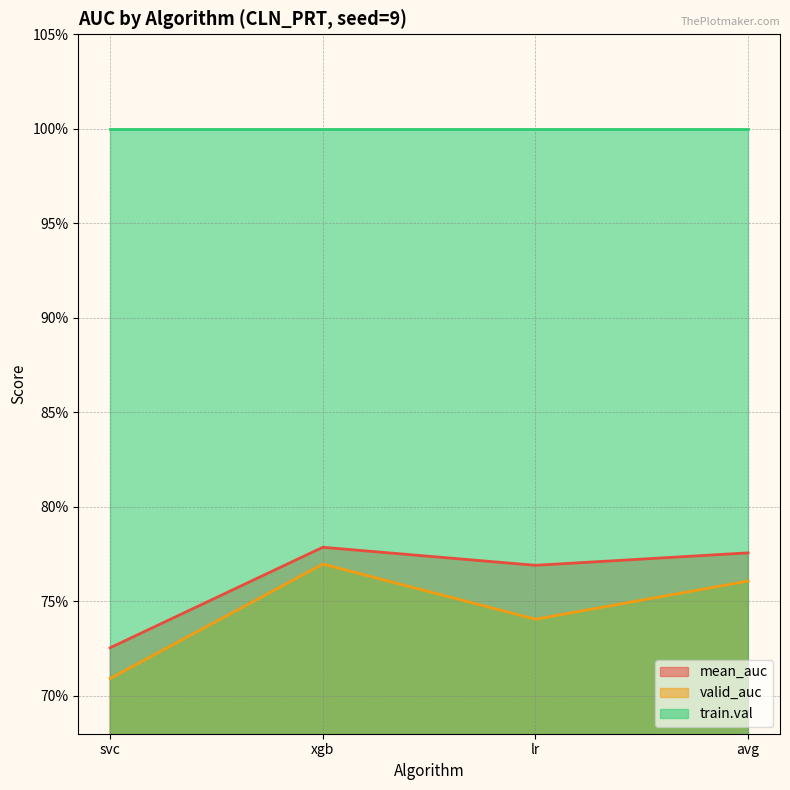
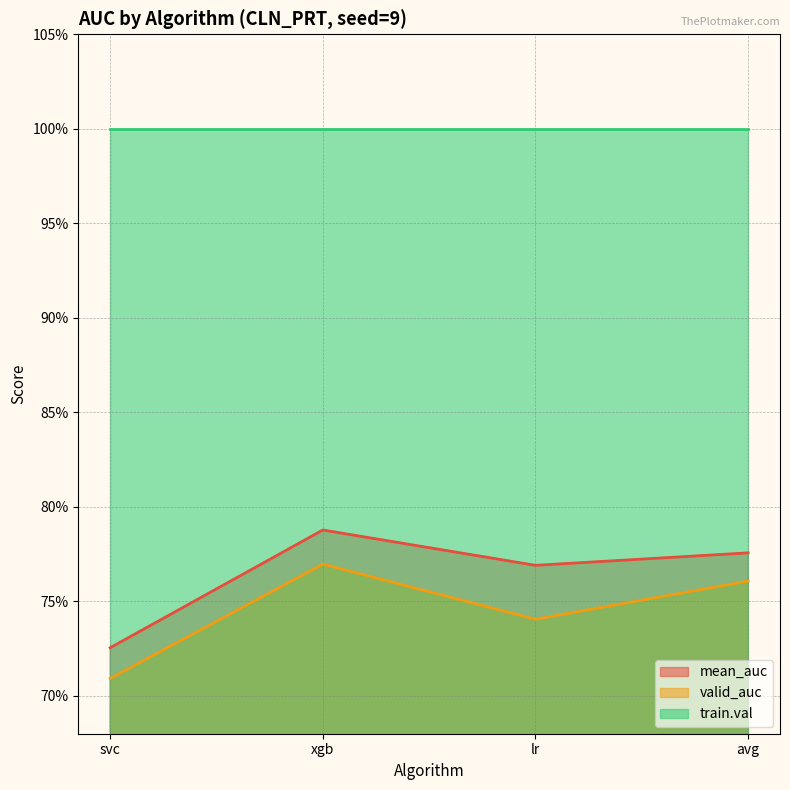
mean_auc, xgb: 77.9% -> 78.8%
